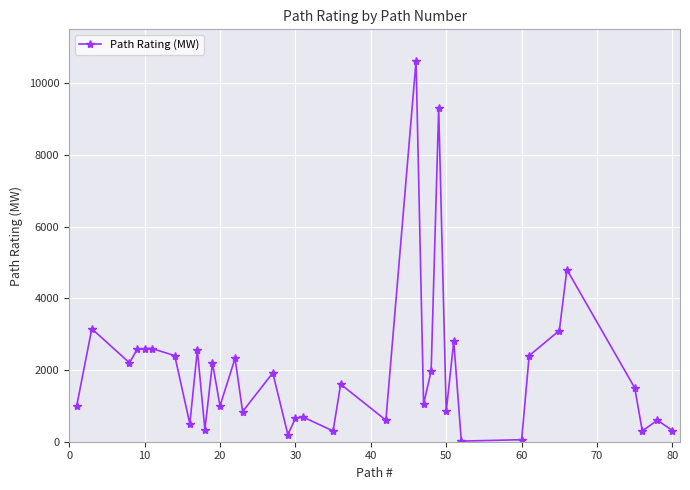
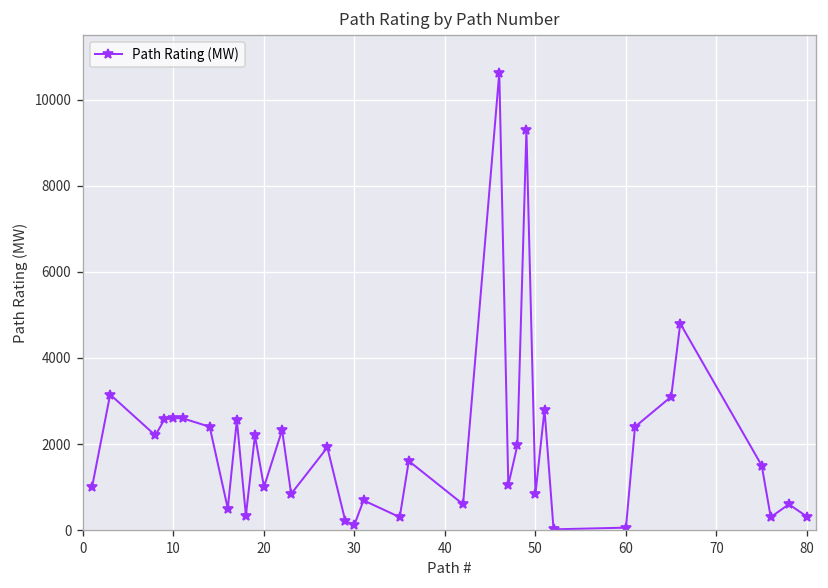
30: 700 -> 100
